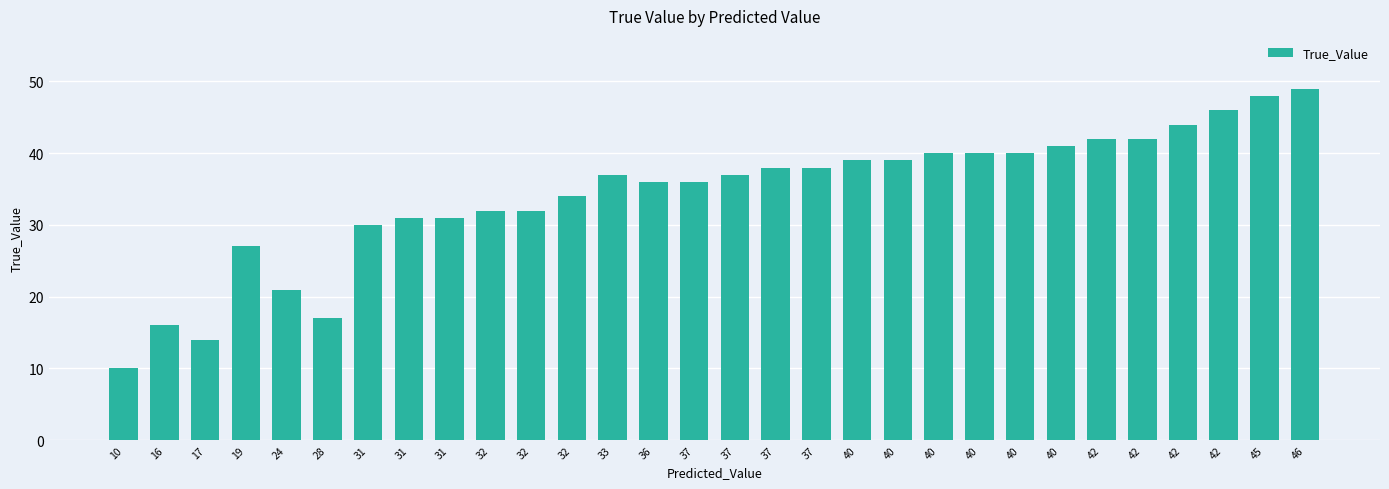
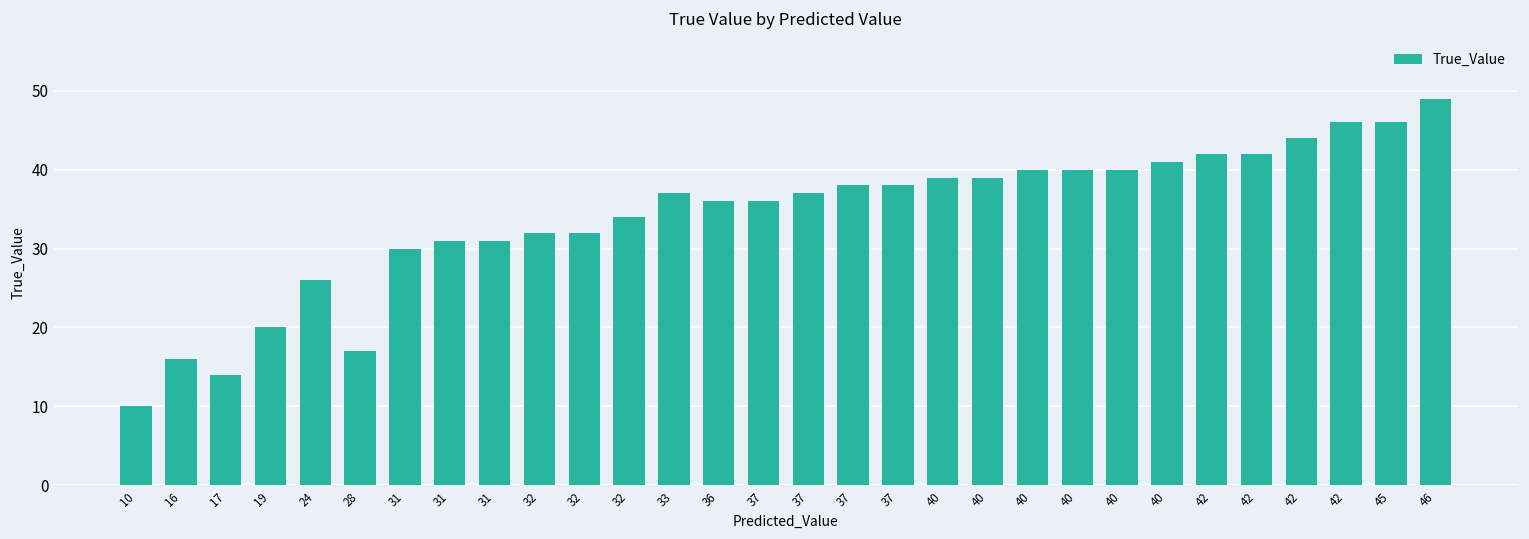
19: 27 -> 20
24: 21 -> 26
45: 48 -> 46
